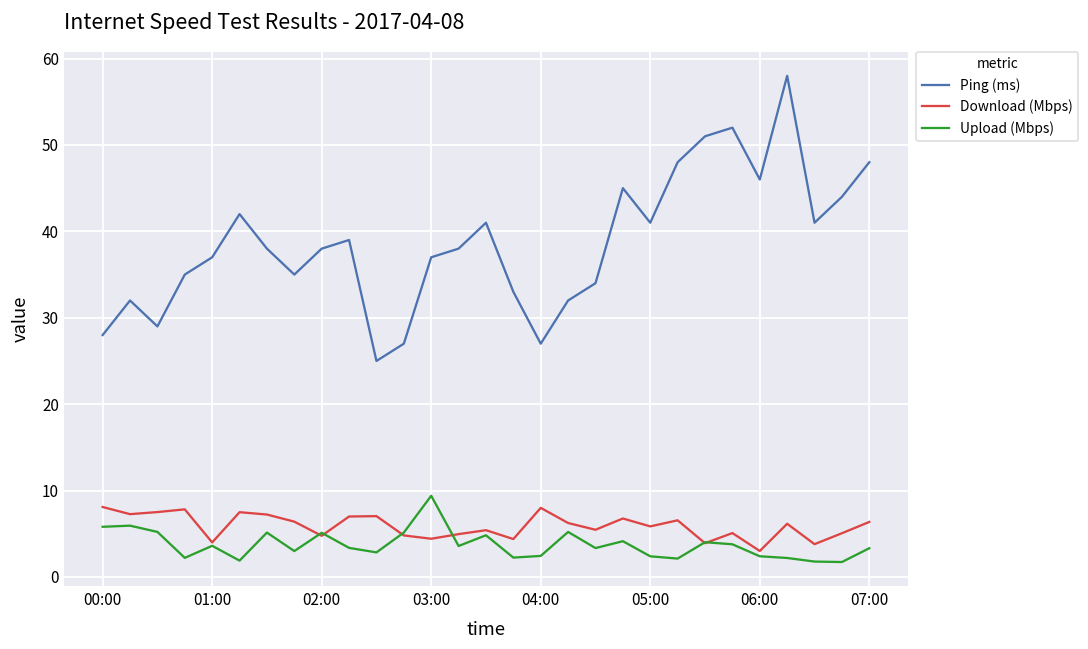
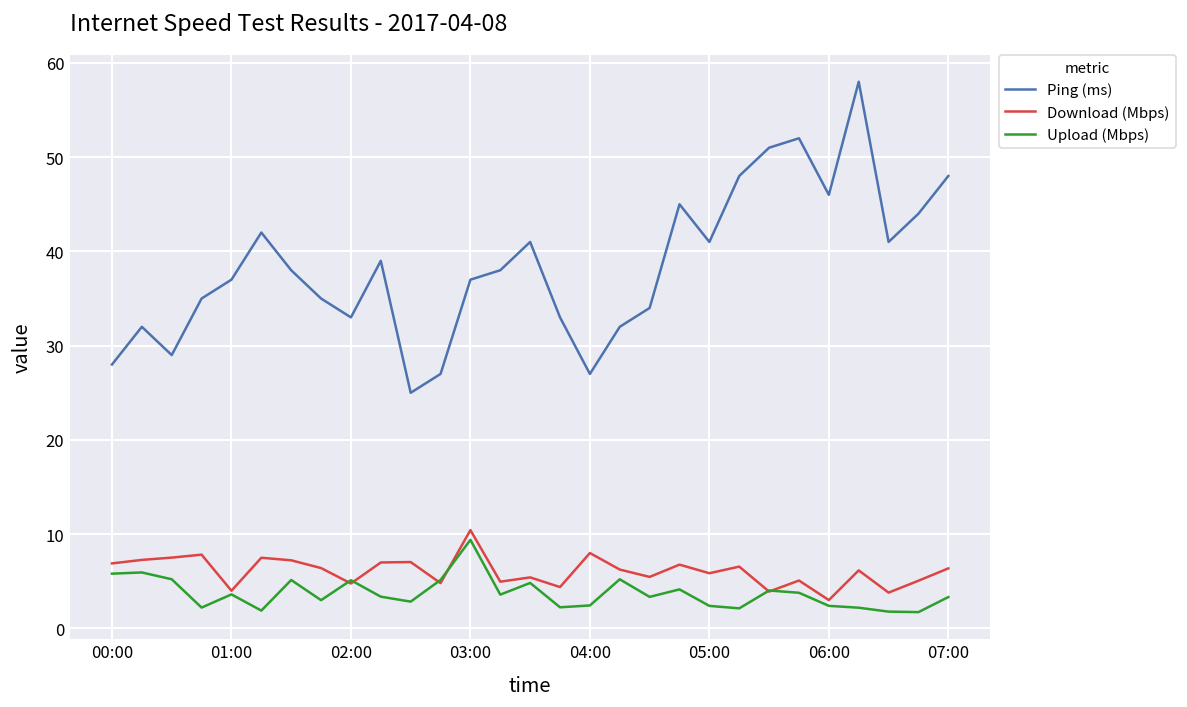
Download (Mbps), 00:00: 8 -> 7
Ping (ms), 02:00: 38 -> 33
Download (Mbps), 03:00: 4 -> 10
